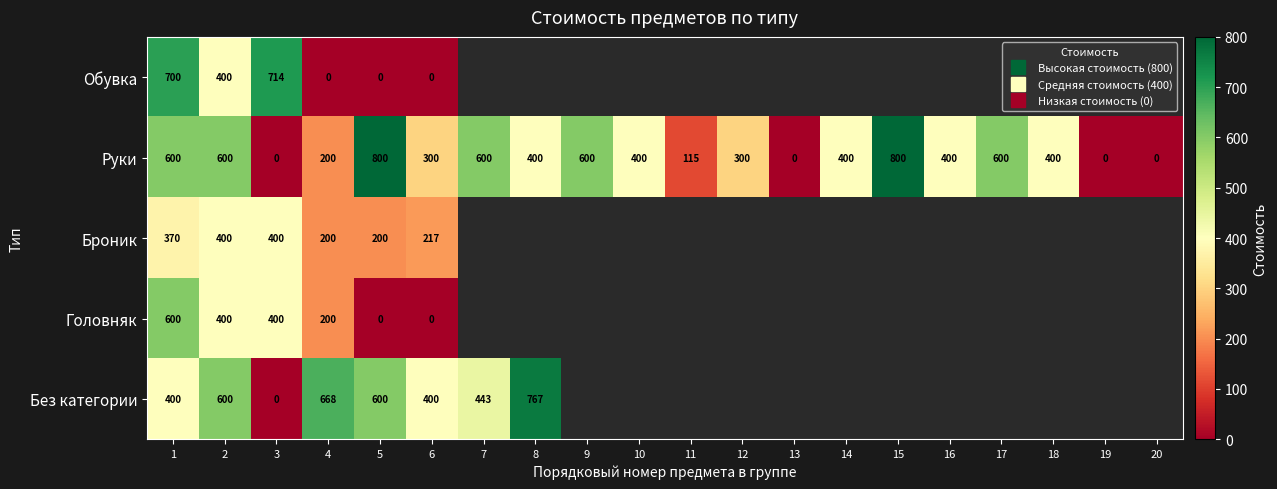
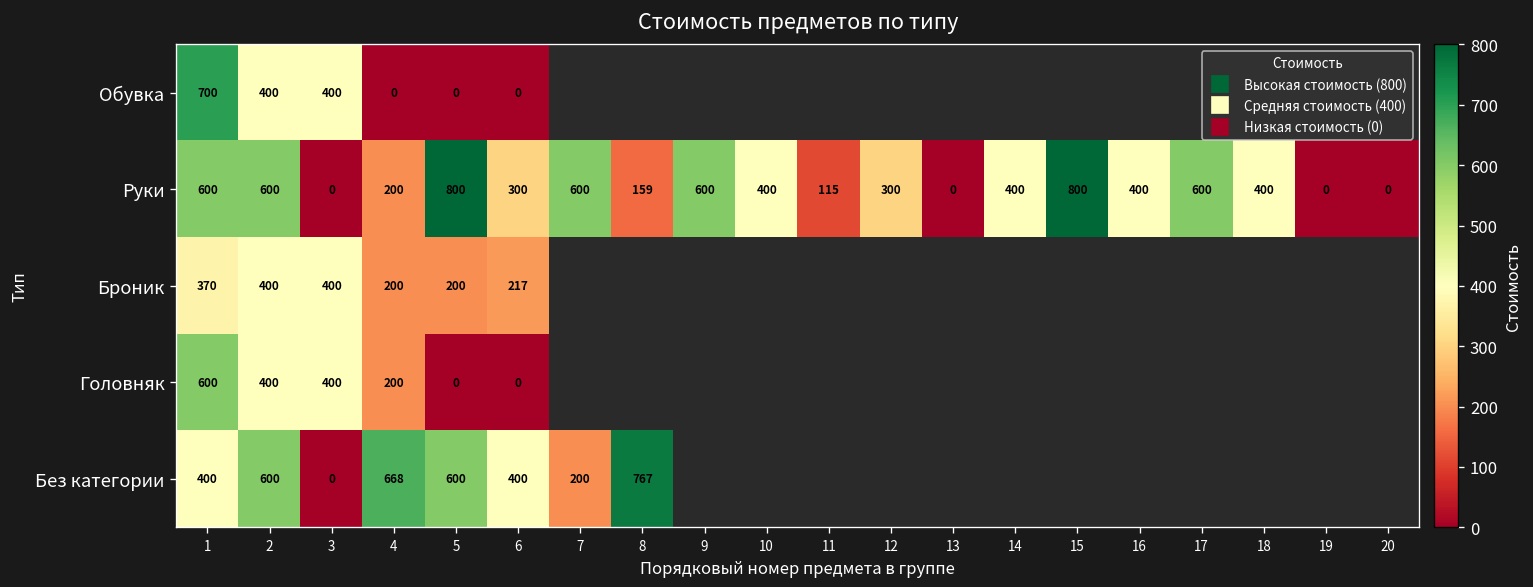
Обувка, 3: 714 -> 400
Руки, 8: 400 -> 159
Без категории, 7: 443 -> 200
